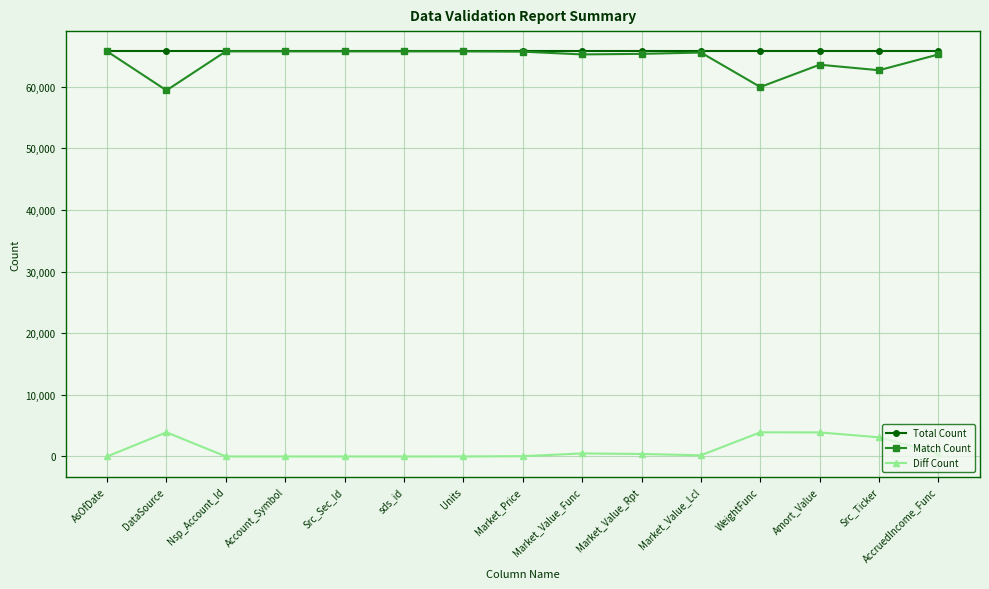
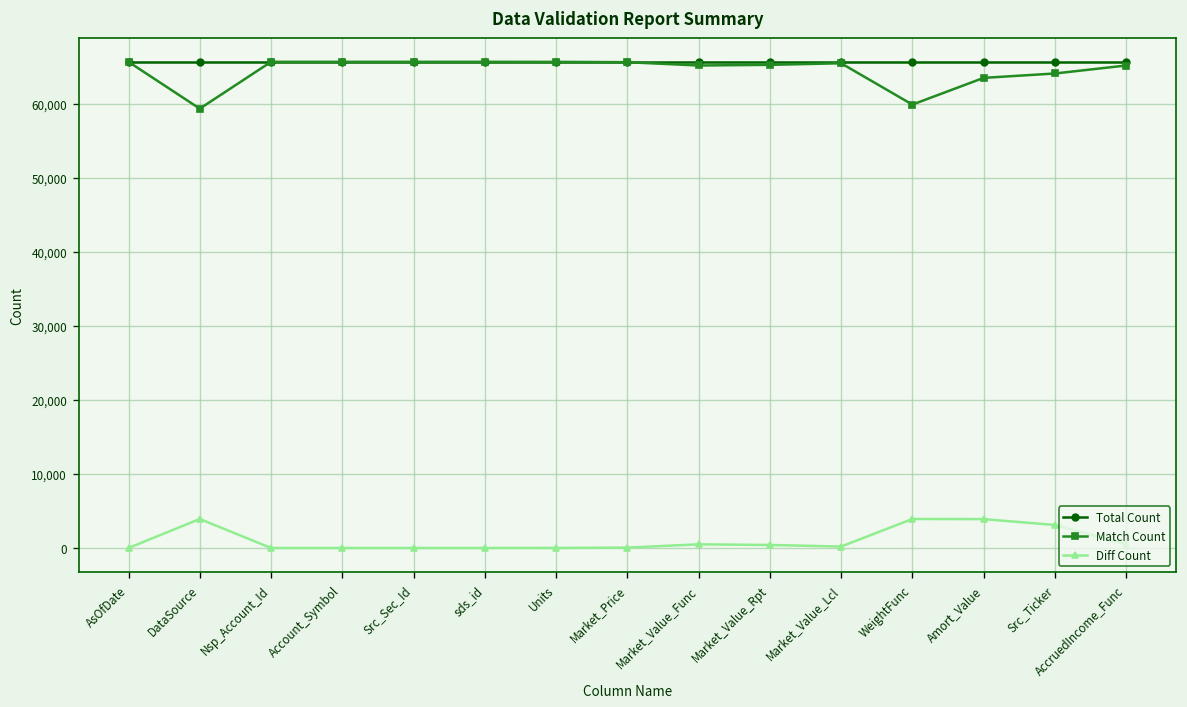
Match Count, Src_Ticker: 63,000 -> 64,000
